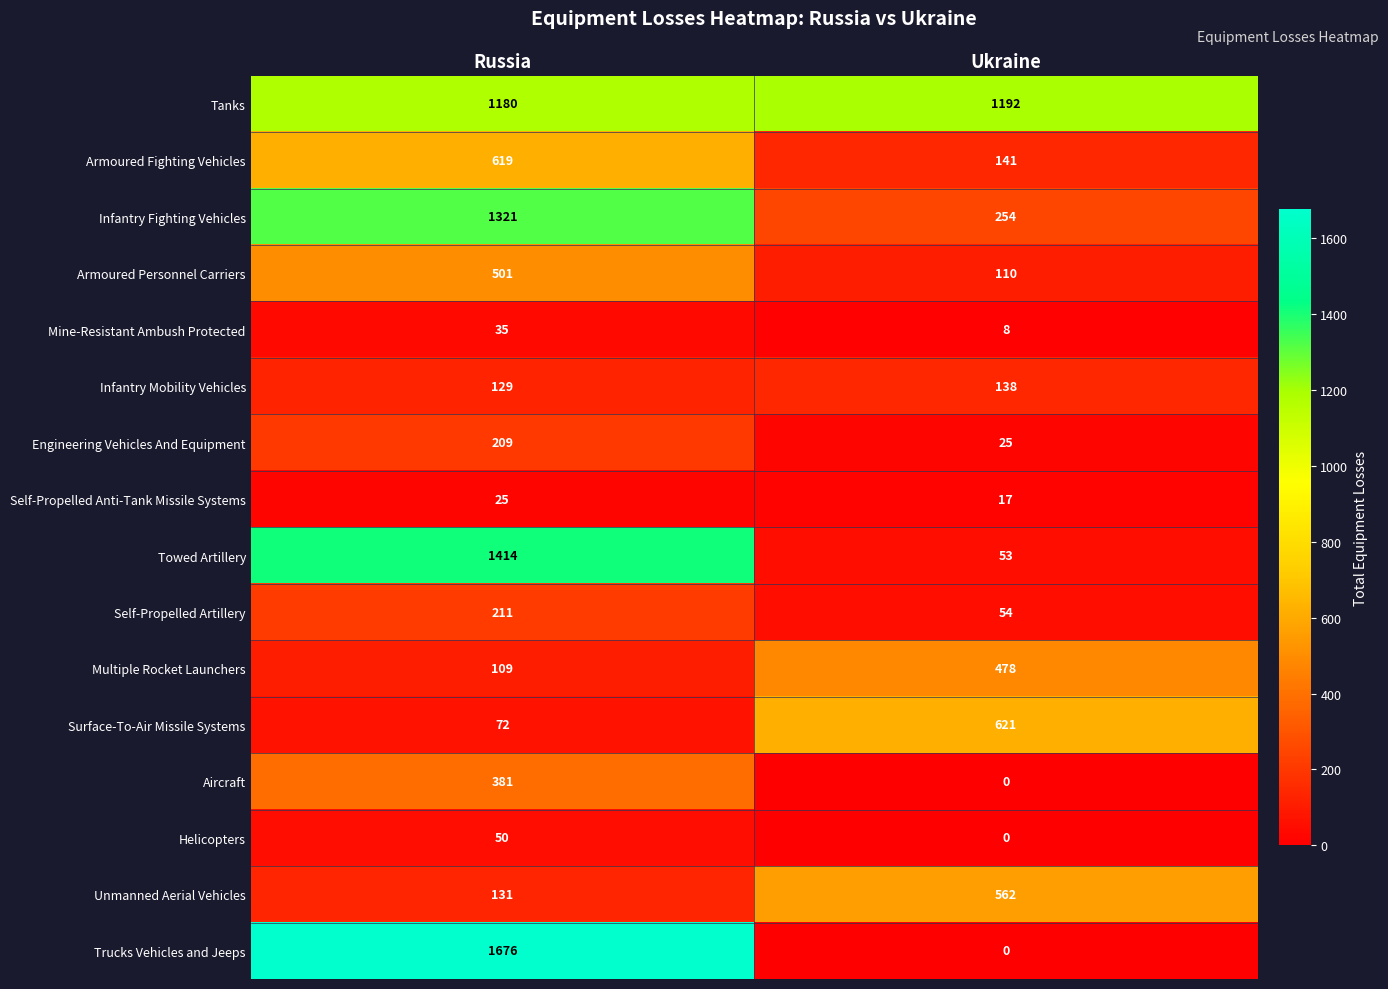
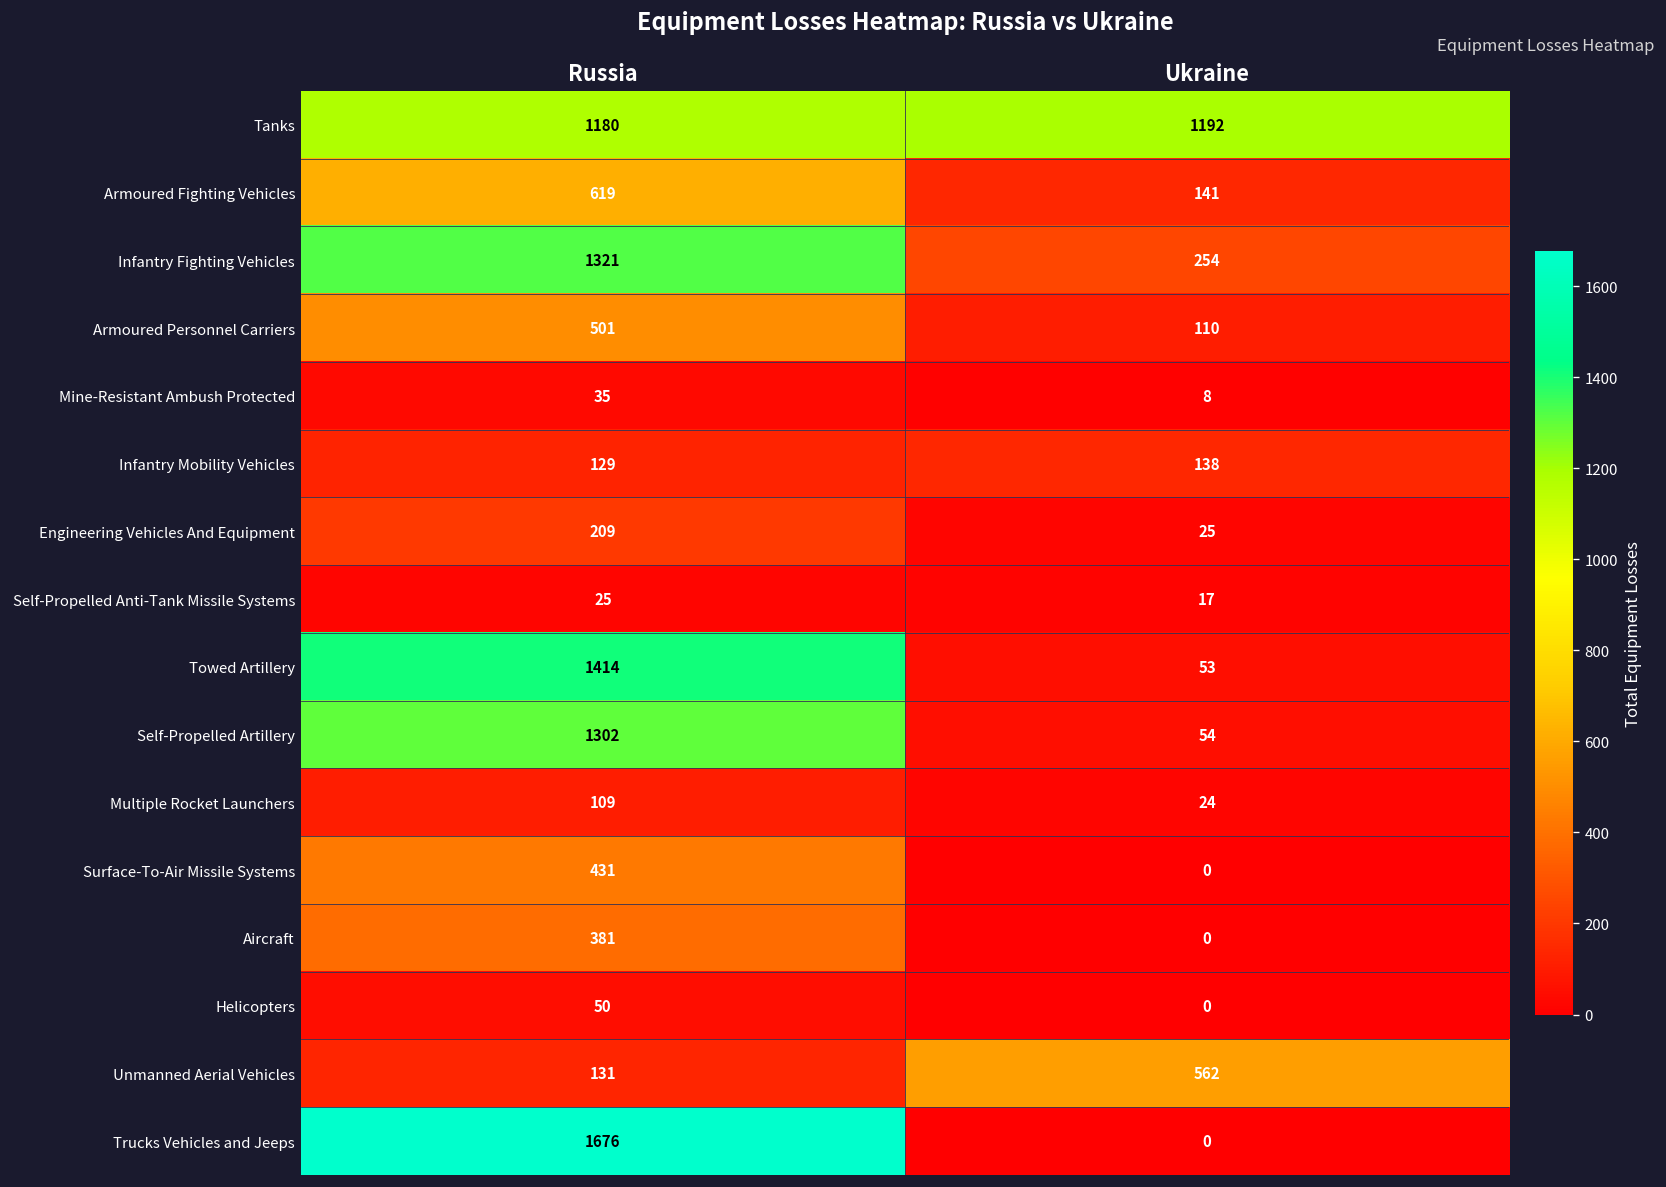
Self-Propelled Artillery, Russia: 211 -> 1302
Multiple Rocket Launchers, Ukraine: 478 -> 24
Surface-To-Air Missile Systems, Russia: 72 -> 431
Surface-To-Air Missile Systems, Ukraine: 621 -> 0
